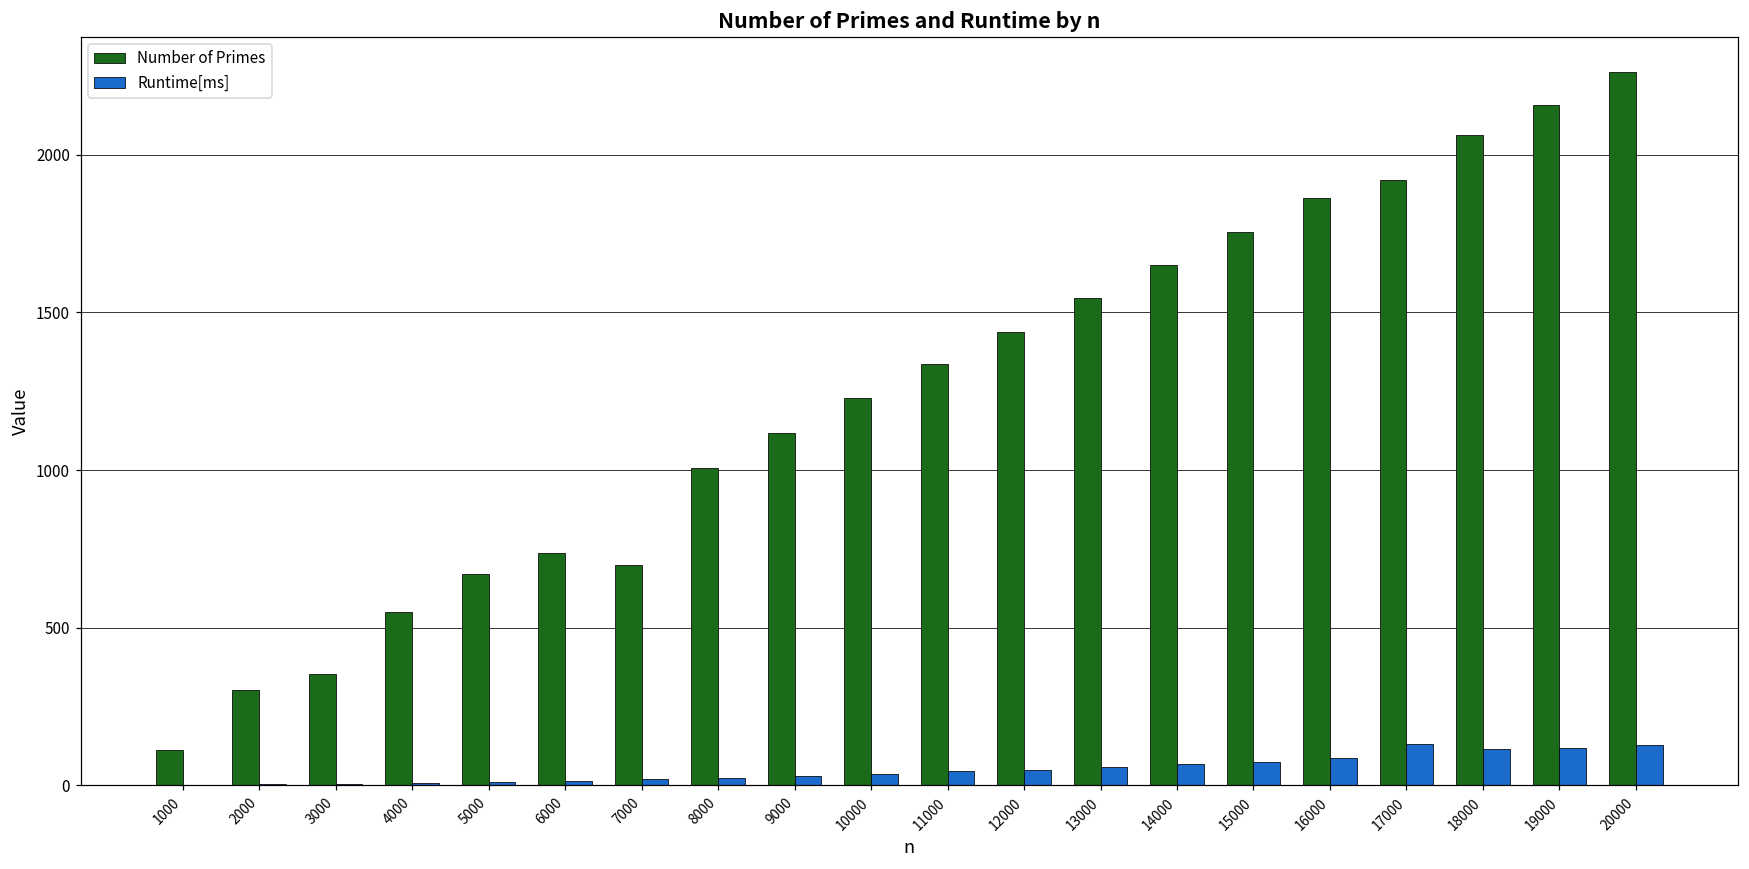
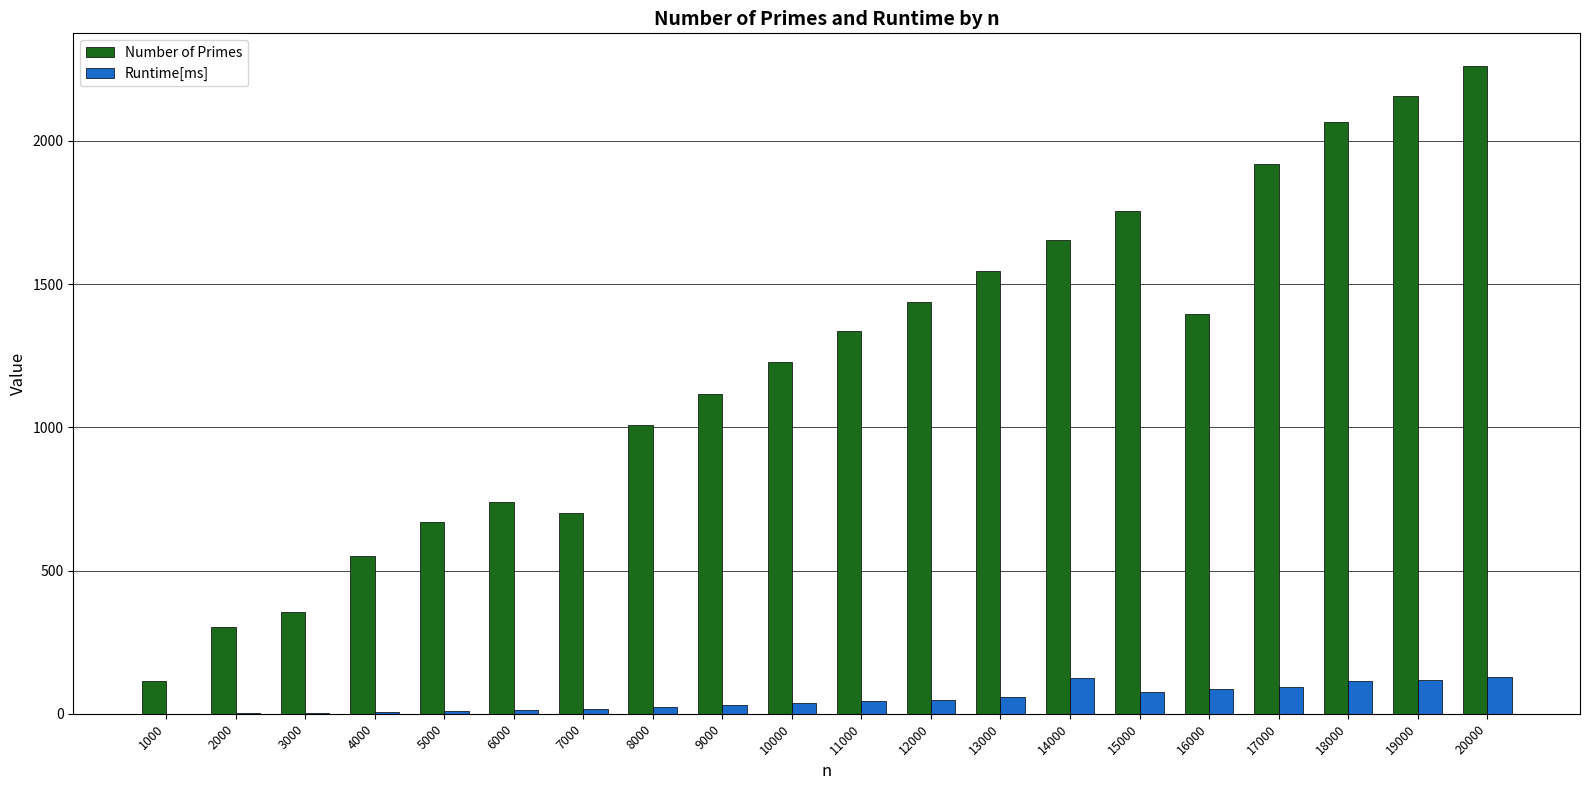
Runtime[ms], 14000: 70 -> 130
Number of Primes, 16000: 1860 -> 1400
Runtime[ms], 17000: 130 -> 90
